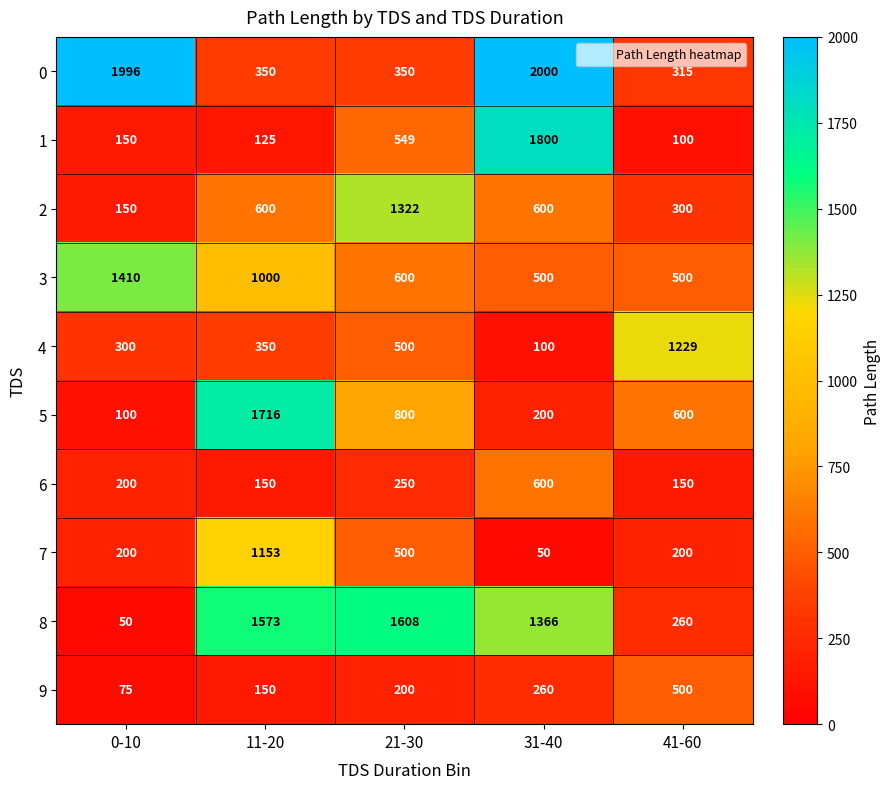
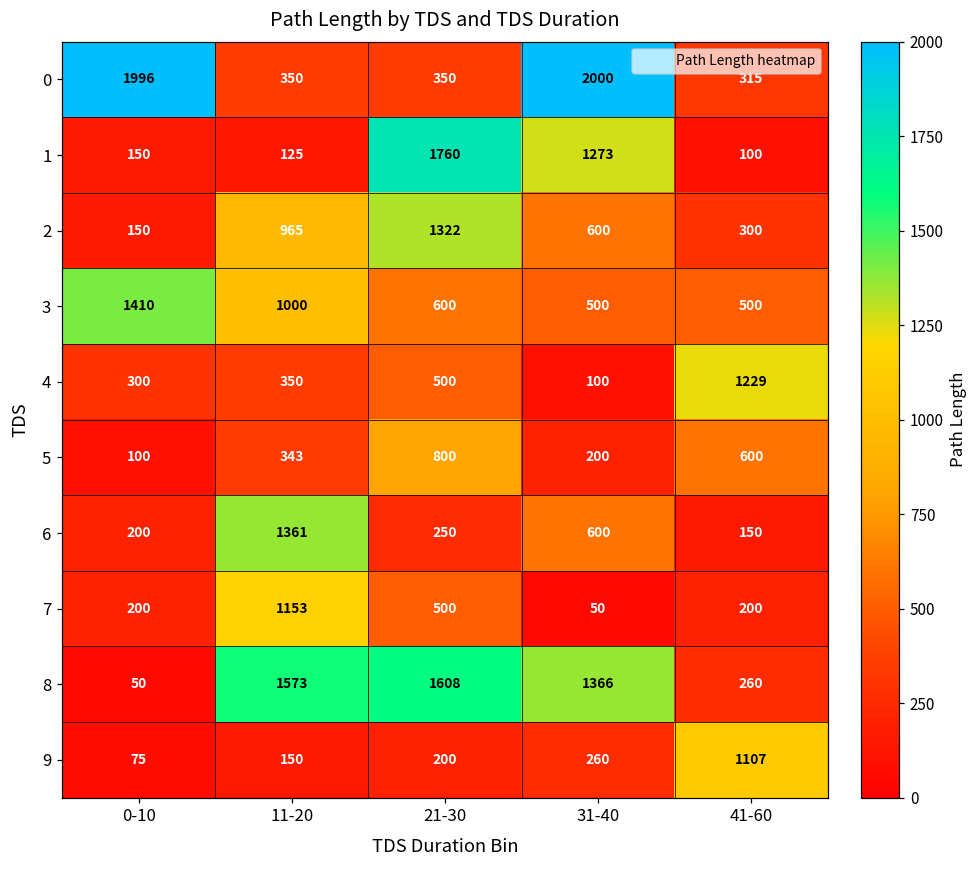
1, 21-30: 549 -> 1760
1, 31-40: 1800 -> 1273
2, 11-20: 600 -> 965
5, 11-20: 1716 -> 343
6, 11-20: 150 -> 1361
9, 41-60: 500 -> 1107
